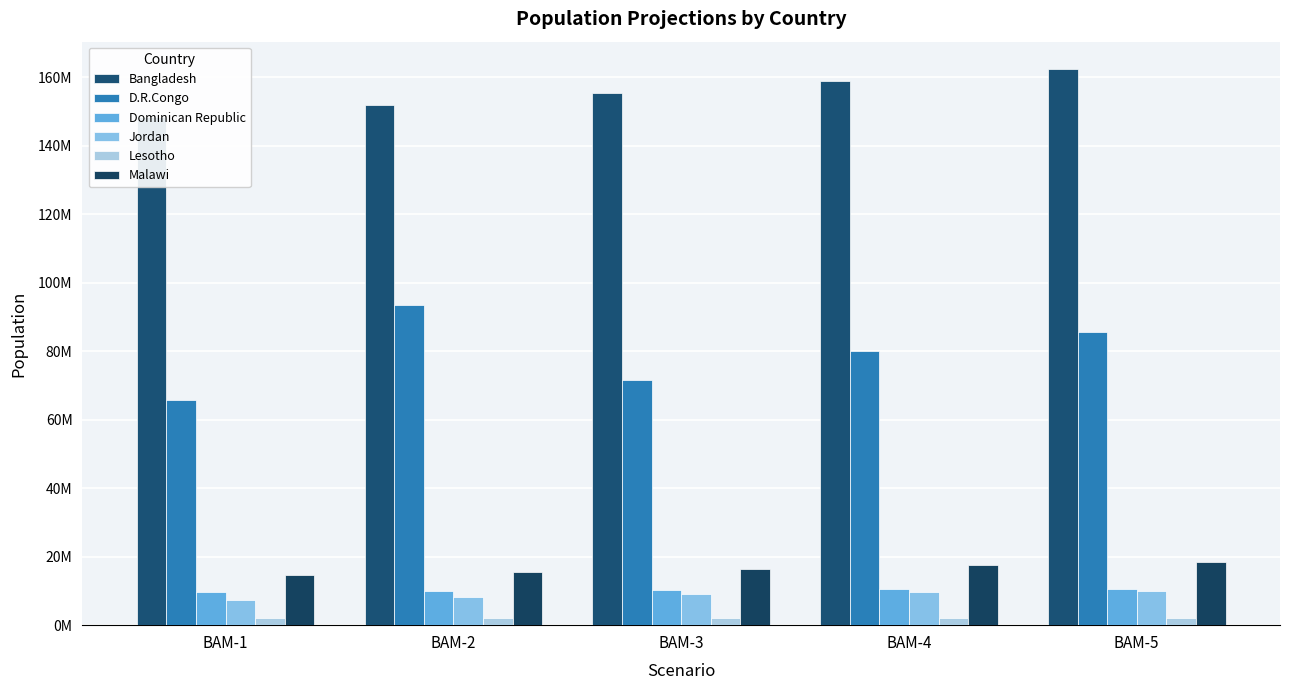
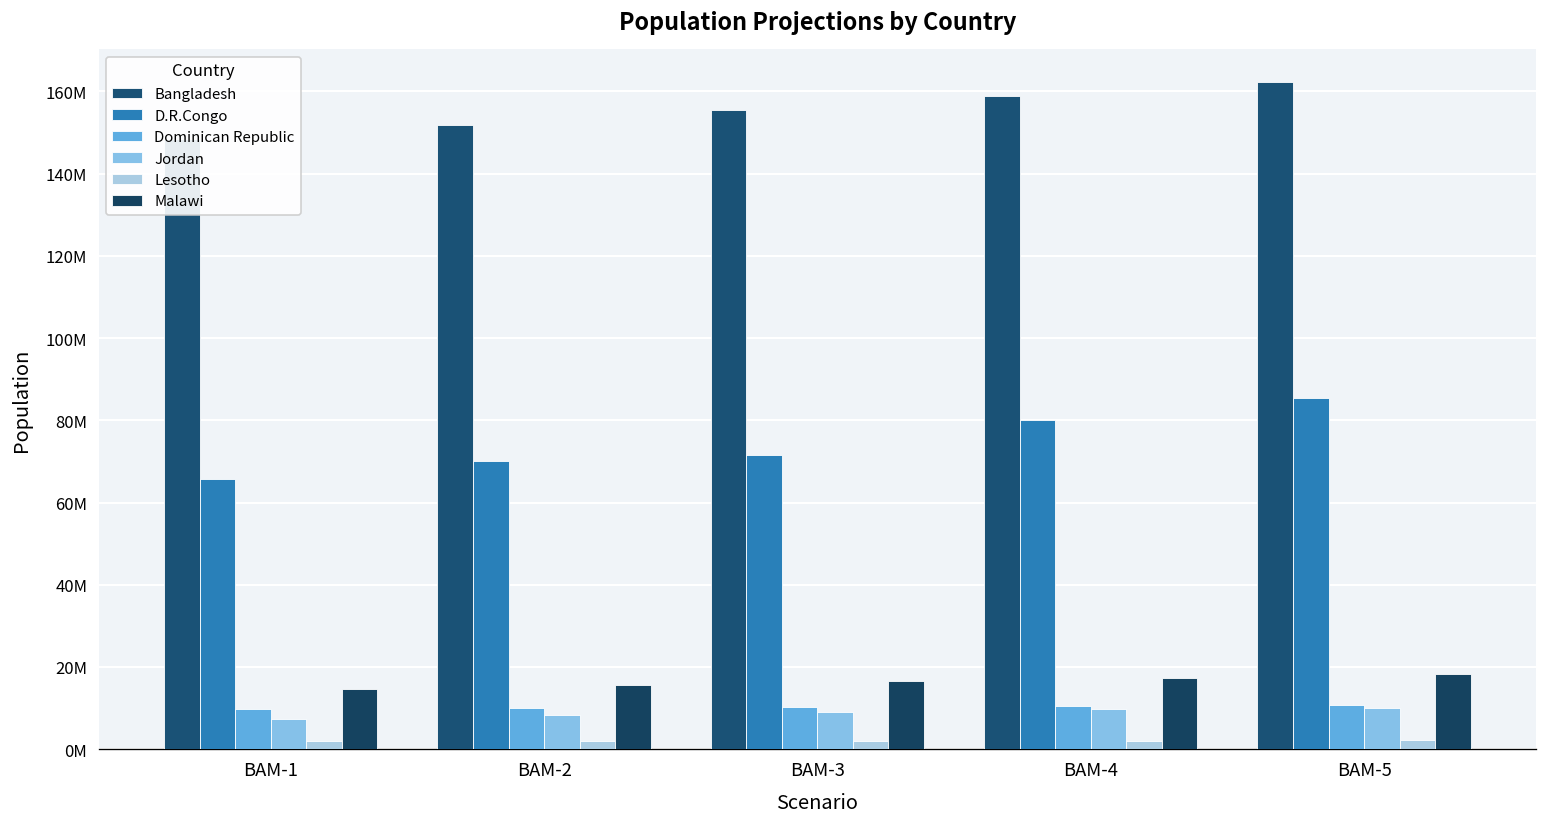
D.R.Congo, BAM-2: 94000000 -> 70000000
